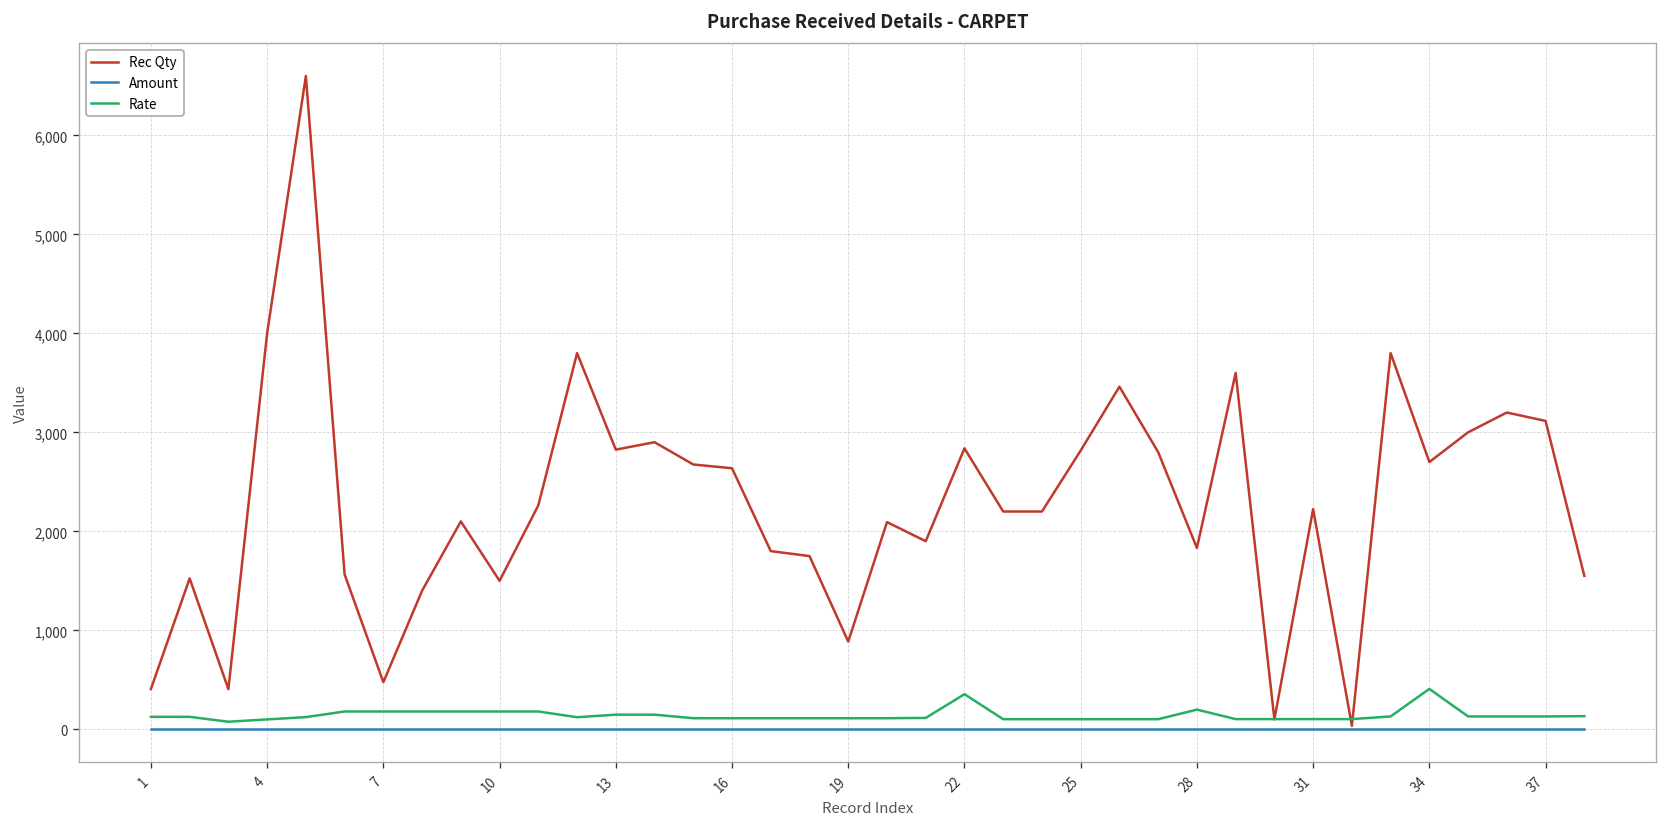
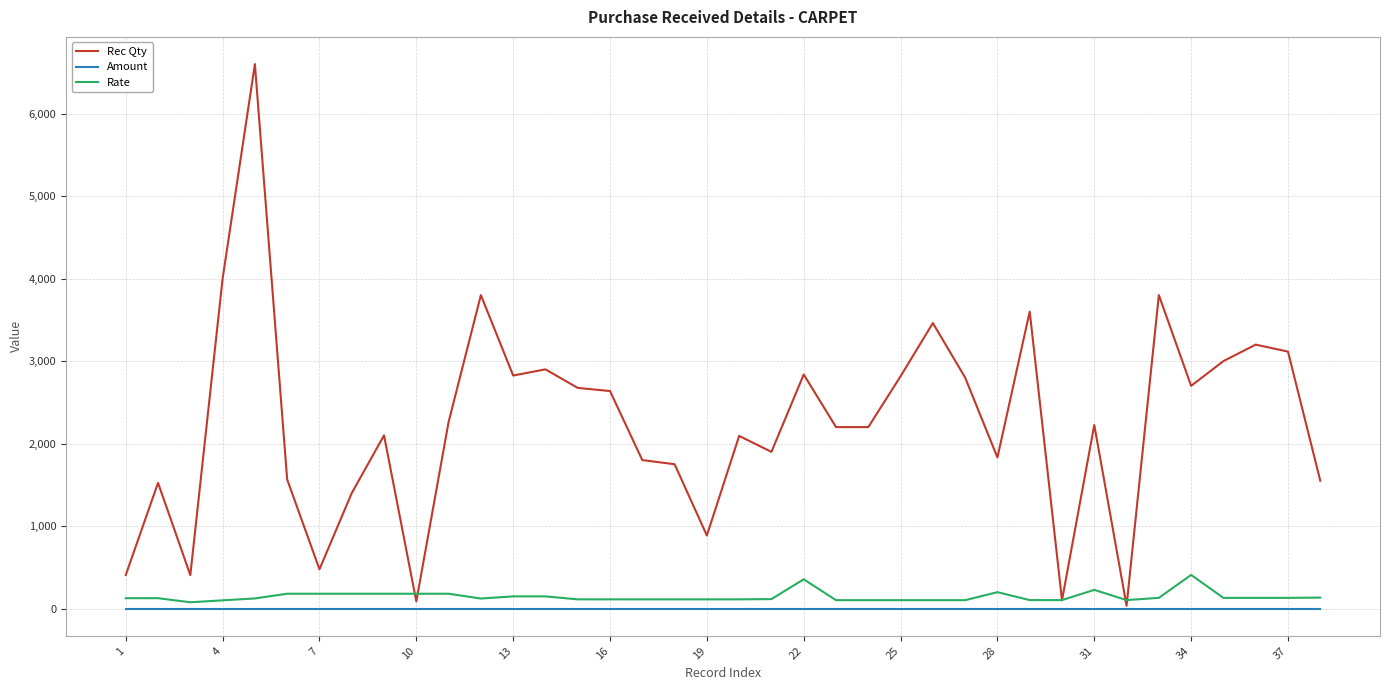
Rec Qty, 10: 1,500 -> 100
Rate, 31: 100 -> 200
